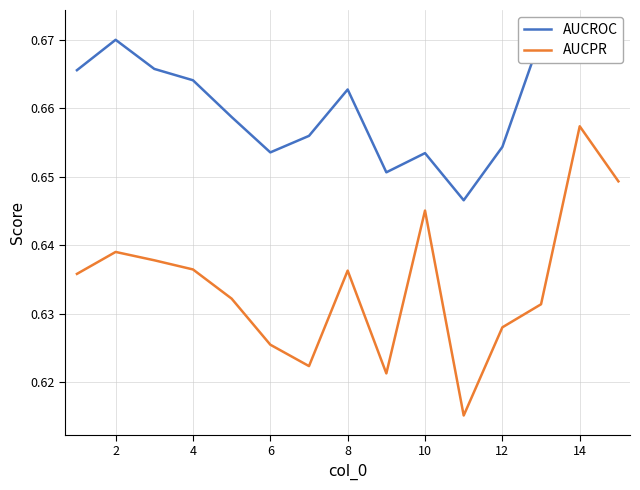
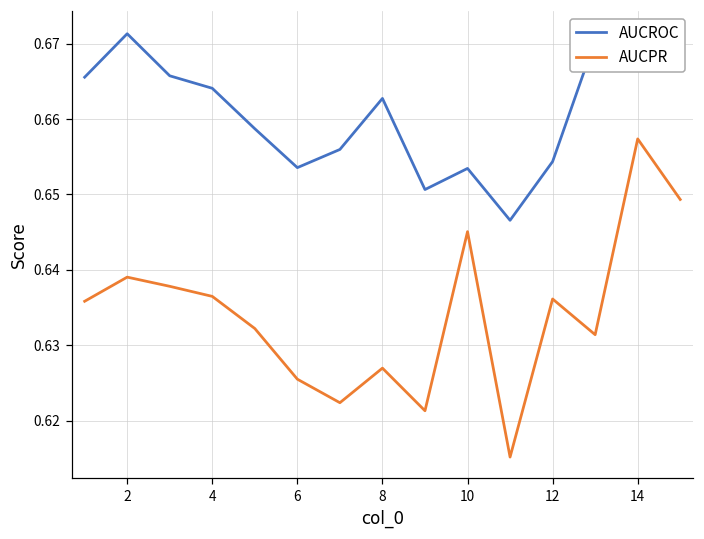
AUCROC, 2: 0.670 -> 0.671
AUCPR, 8: 0.636 -> 0.627
AUCPR, 12: 0.628 -> 0.636
